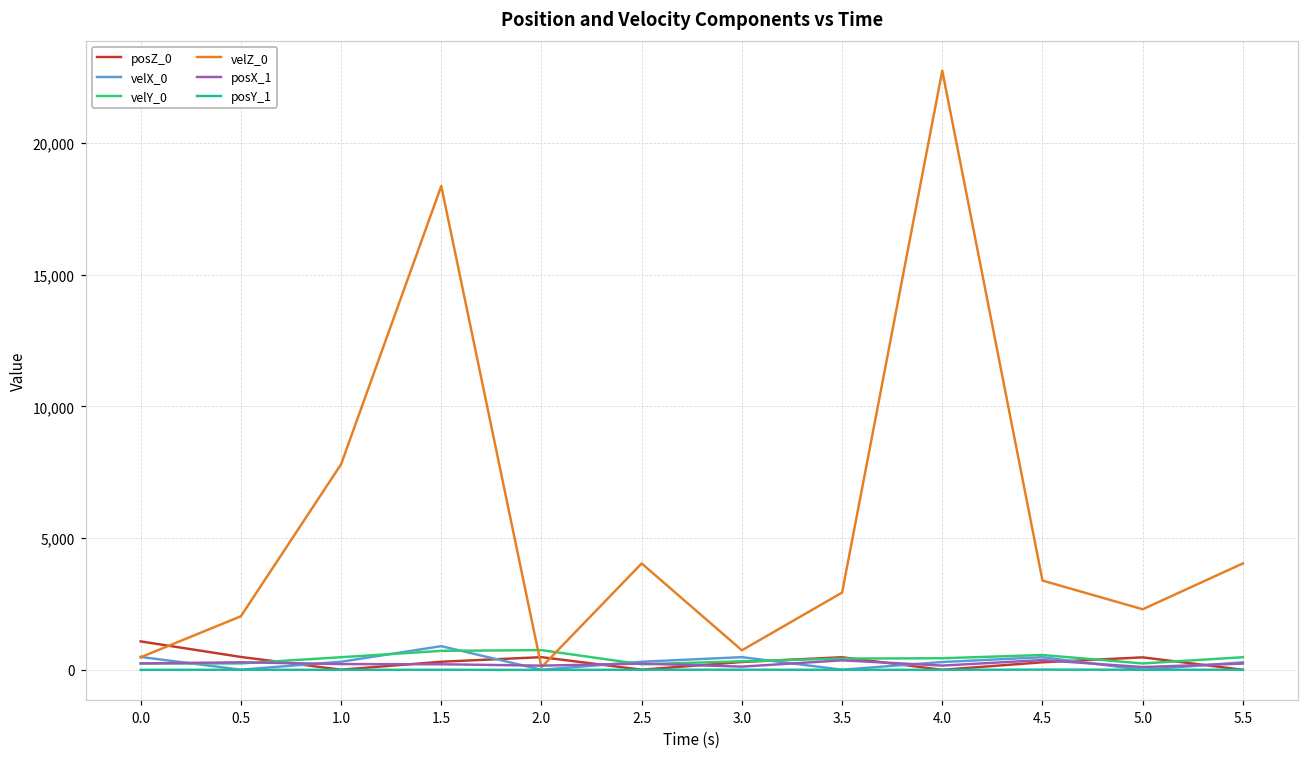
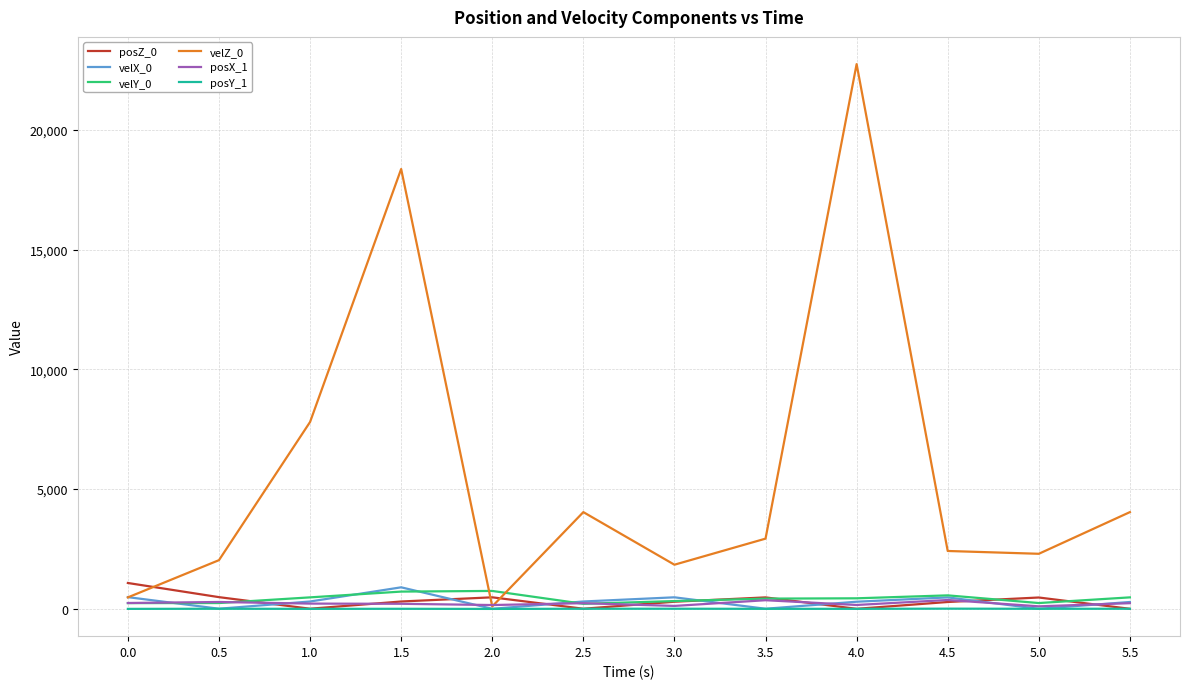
velZ_0, 3.0: 700 -> 1,800
velZ_0, 4.5: 3,400 -> 2,400
